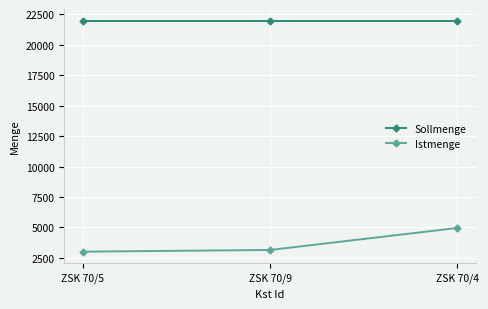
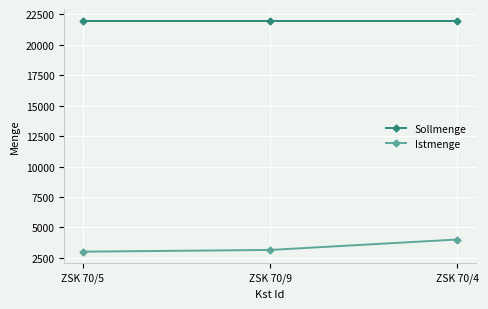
Istmenge, ZSK 70/4: 4900 -> 4000
